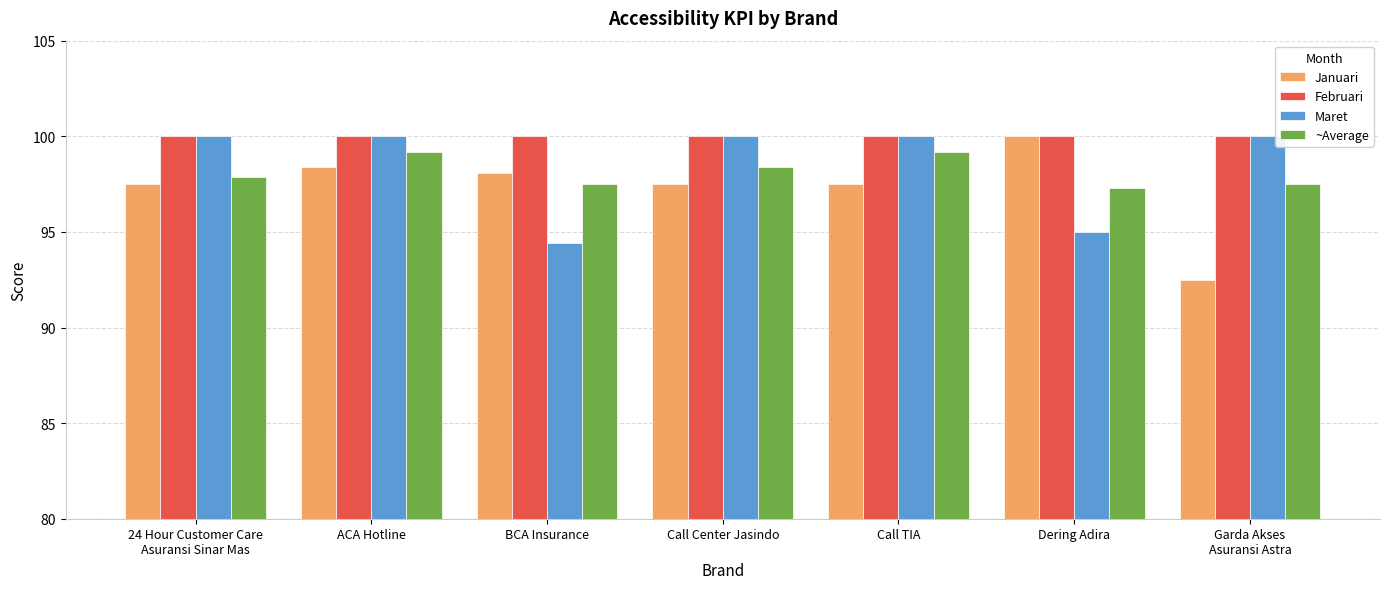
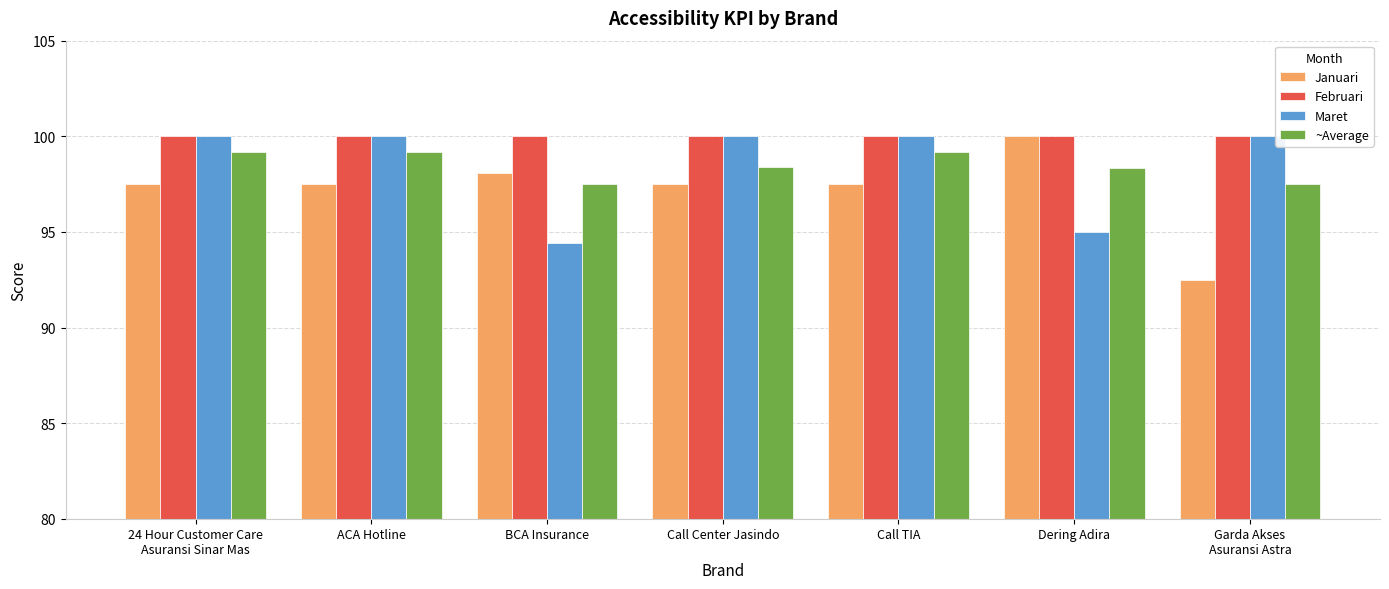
~Average, 24 Hour Customer Care Asuransi Sinar Mas: 97.9 -> 99.2
Januari, ACA Hotline: 98.4 -> 97.5
~Average, Dering Adira: 97.3 -> 98.3
